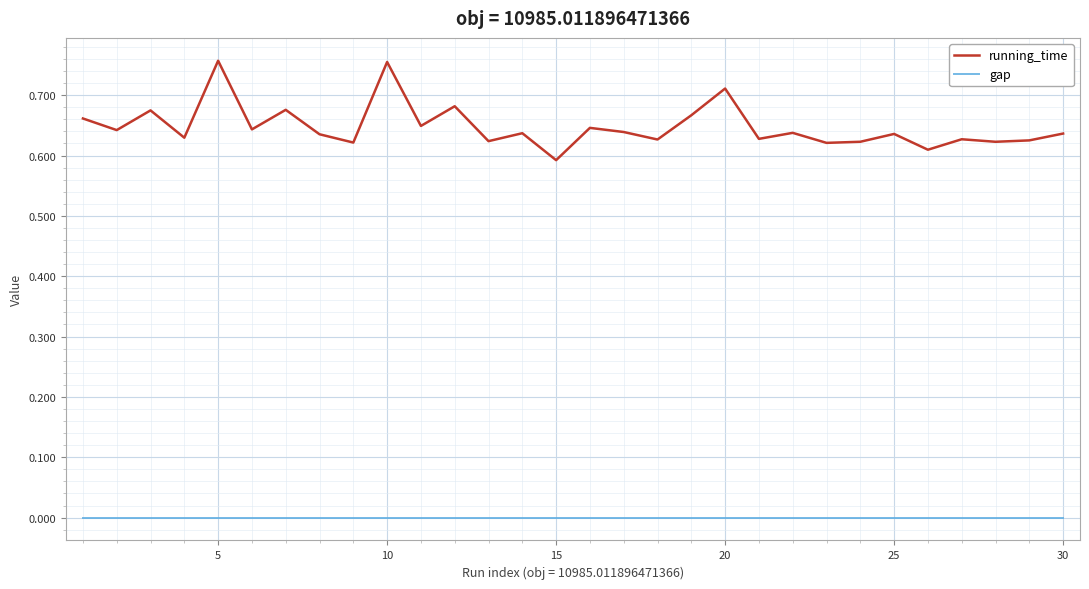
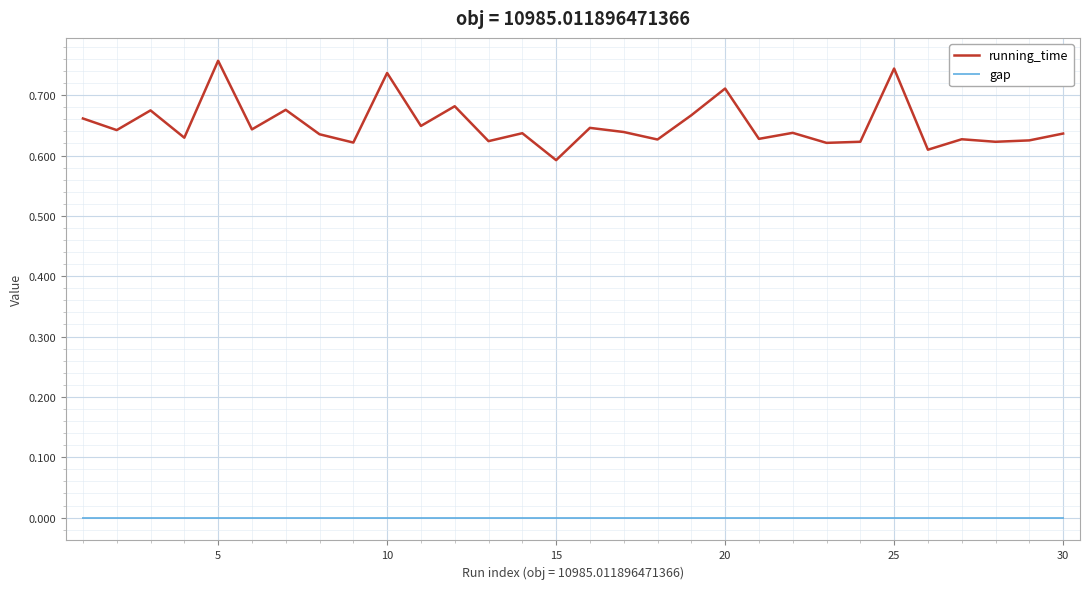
running_time, 10: 0.75 -> 0.74
running_time, 25: 0.64 -> 0.74
